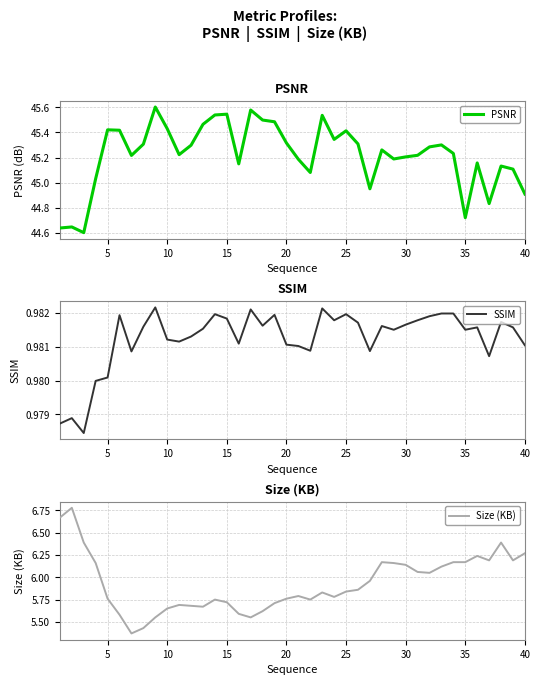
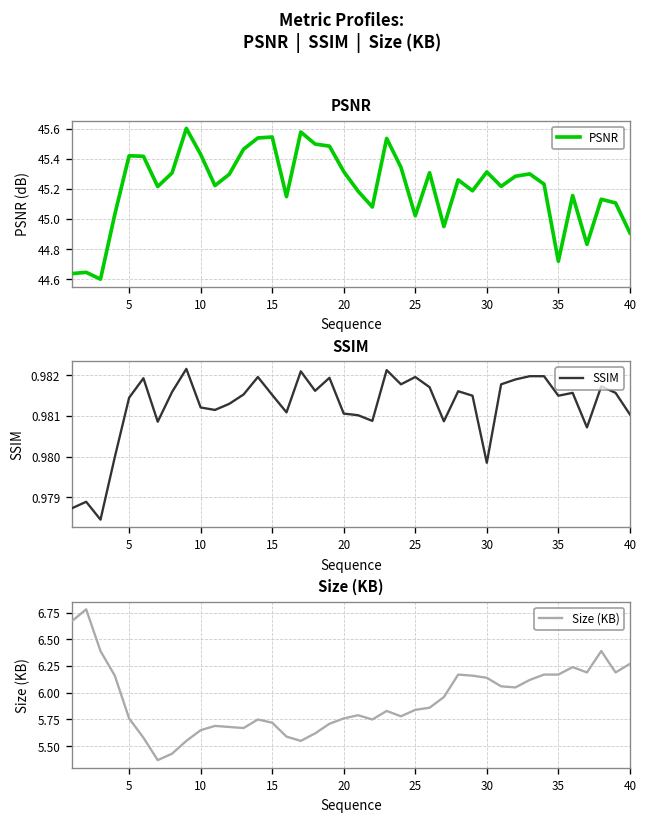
PSNR, 25: 45.41 -> 45.02
PSNR, 30: 45.20 -> 45.31
SSIM, 5: 0.9801 -> 0.9815
SSIM, 15: 0.9818 -> 0.9815
SSIM, 30: 0.9817 -> 0.9799
